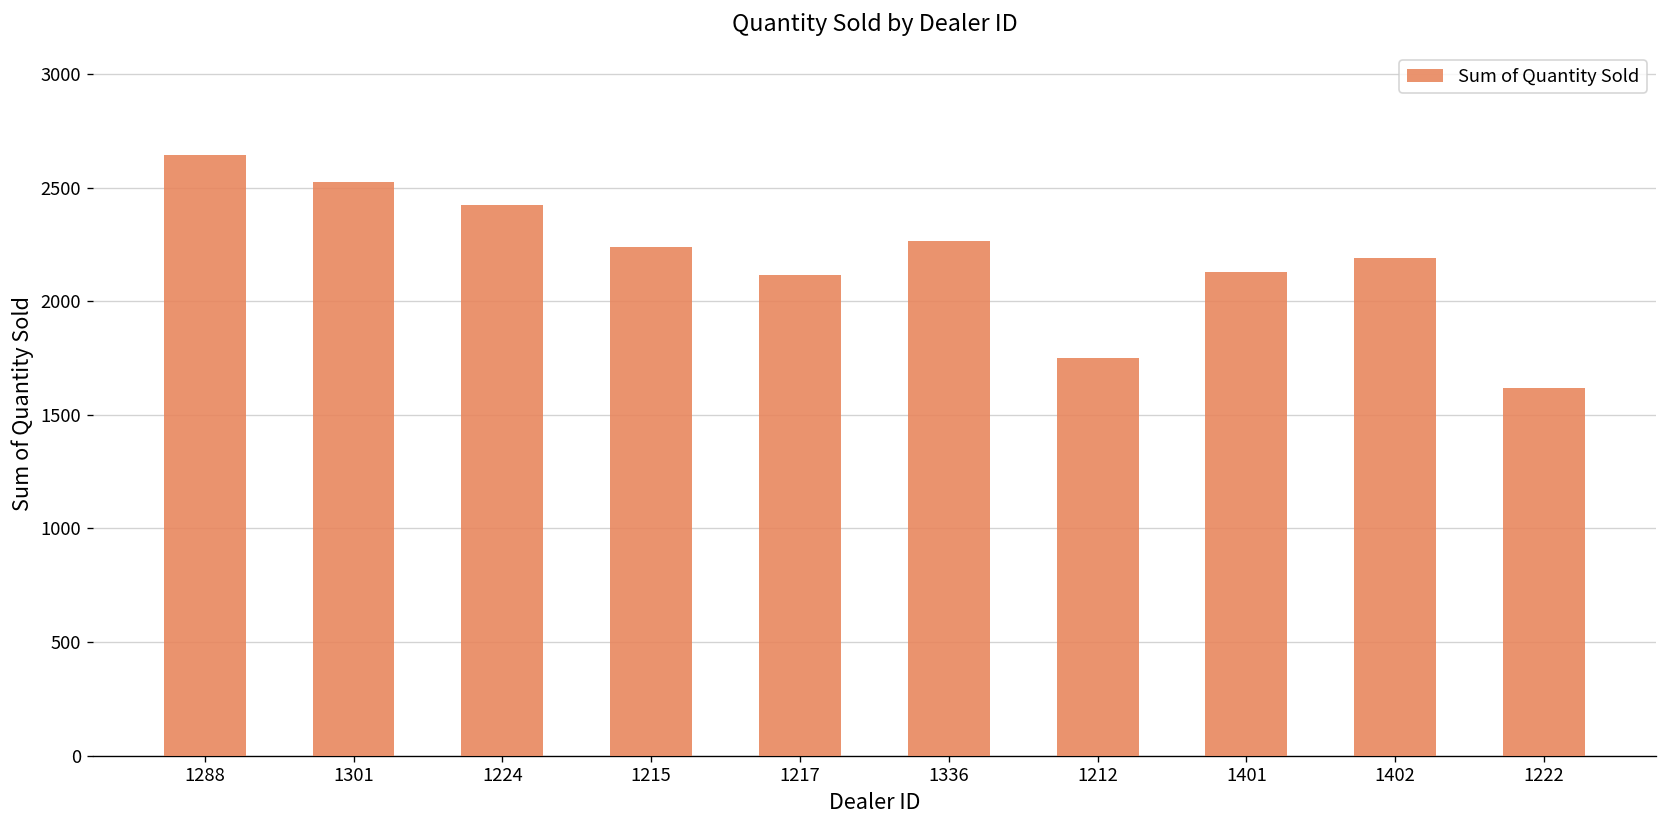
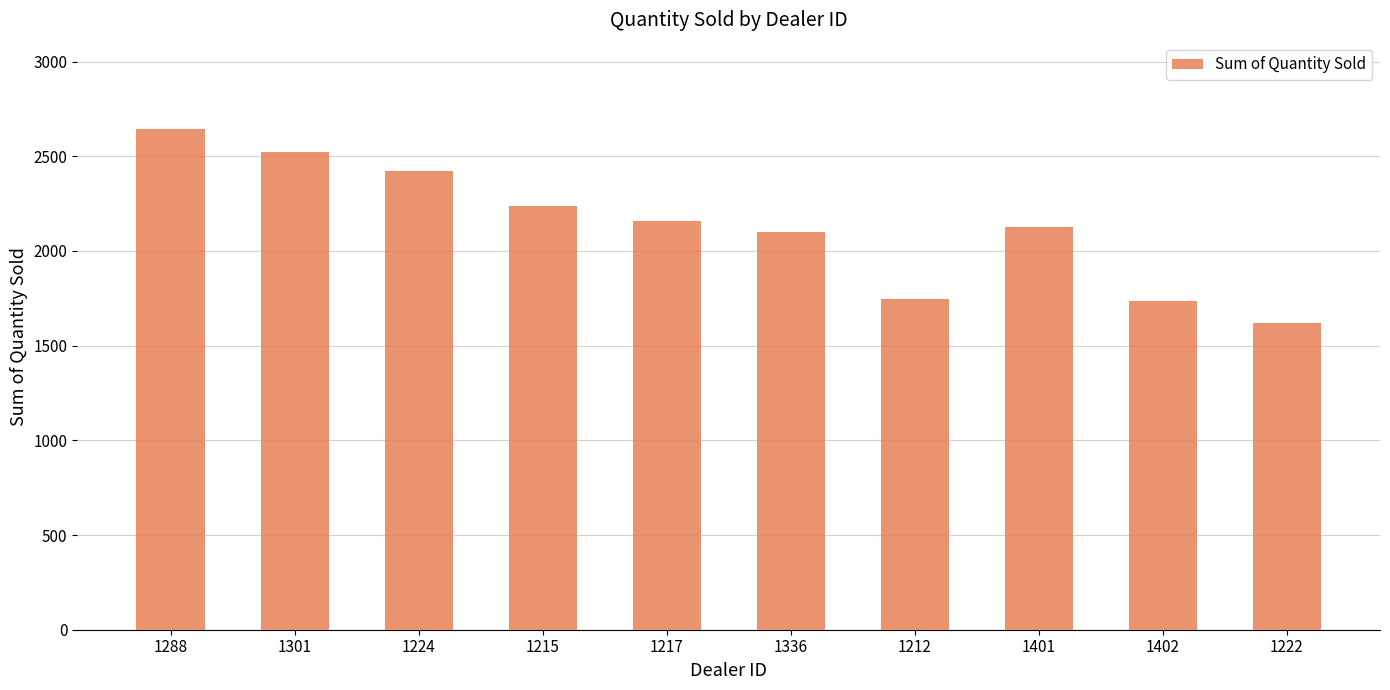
1217: 2110 -> 2160
1336: 2260 -> 2100
1402: 2190 -> 1740
